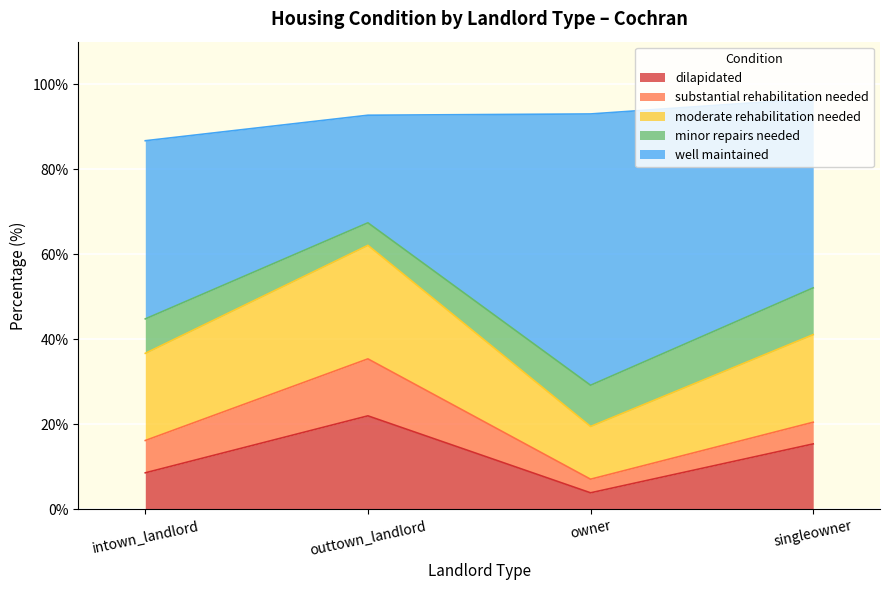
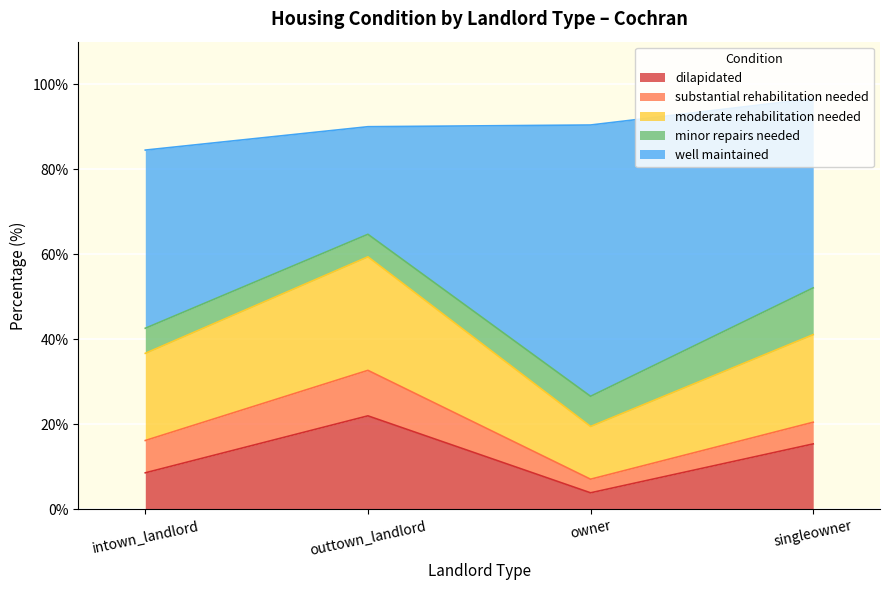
minor repairs needed, intown_landlord: 8% -> 6%
substantial rehabilitation needed, outtown_landlord: 13% -> 11%
minor repairs needed, owner: 10% -> 7%
